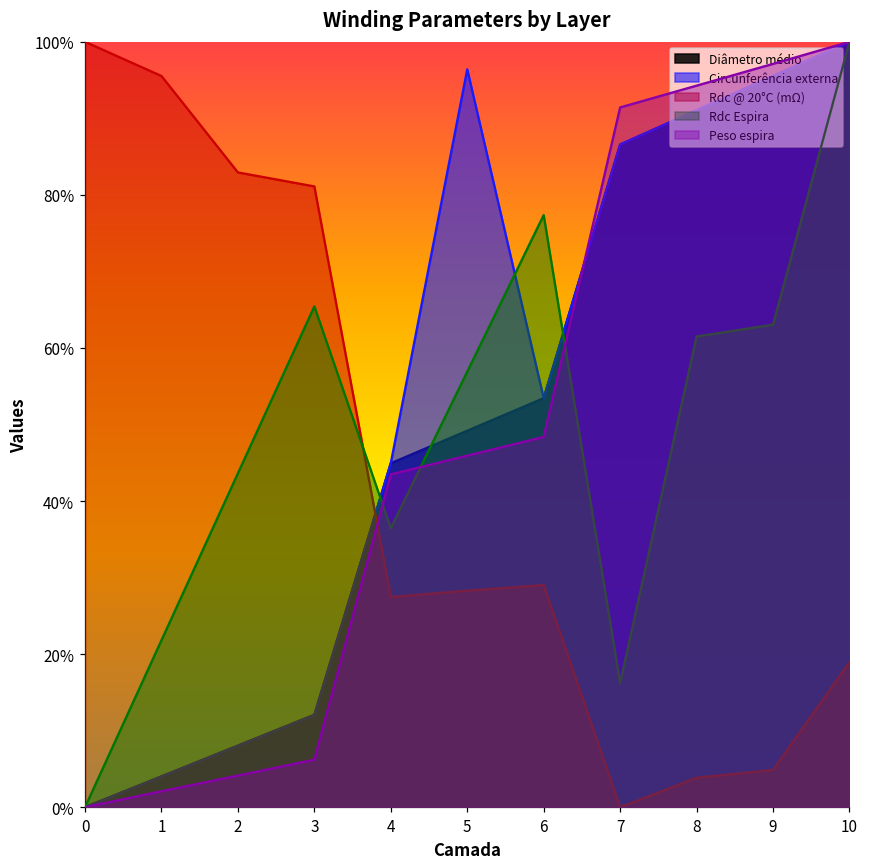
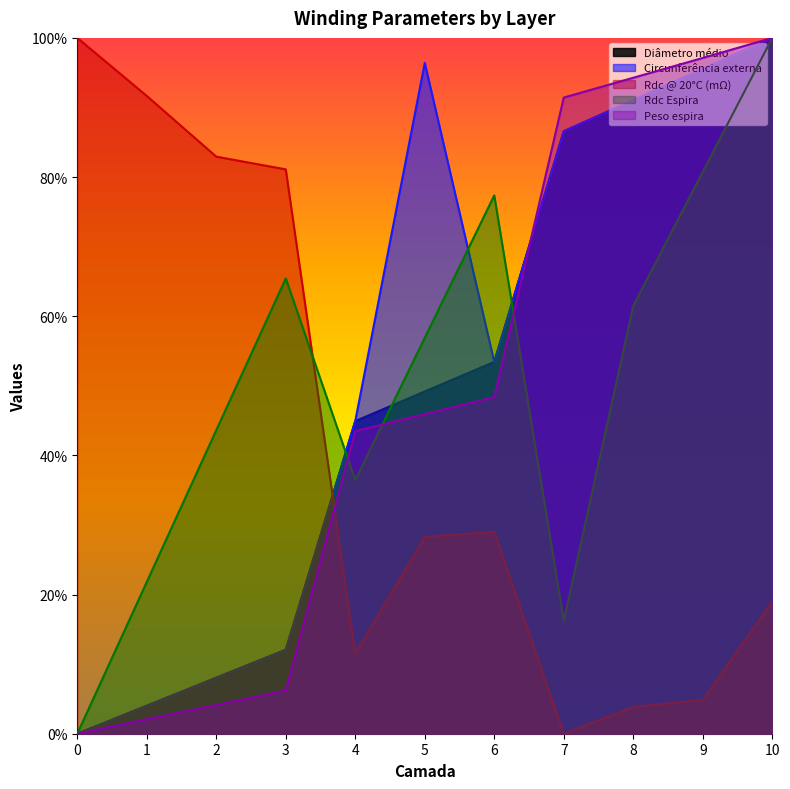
Rdc @ 20°C (mΩ), 1: 96% -> 92%
Rdc @ 20°C (mΩ), 4: 27% -> 12%
Rdc Espira, 9: 63% -> 81%
